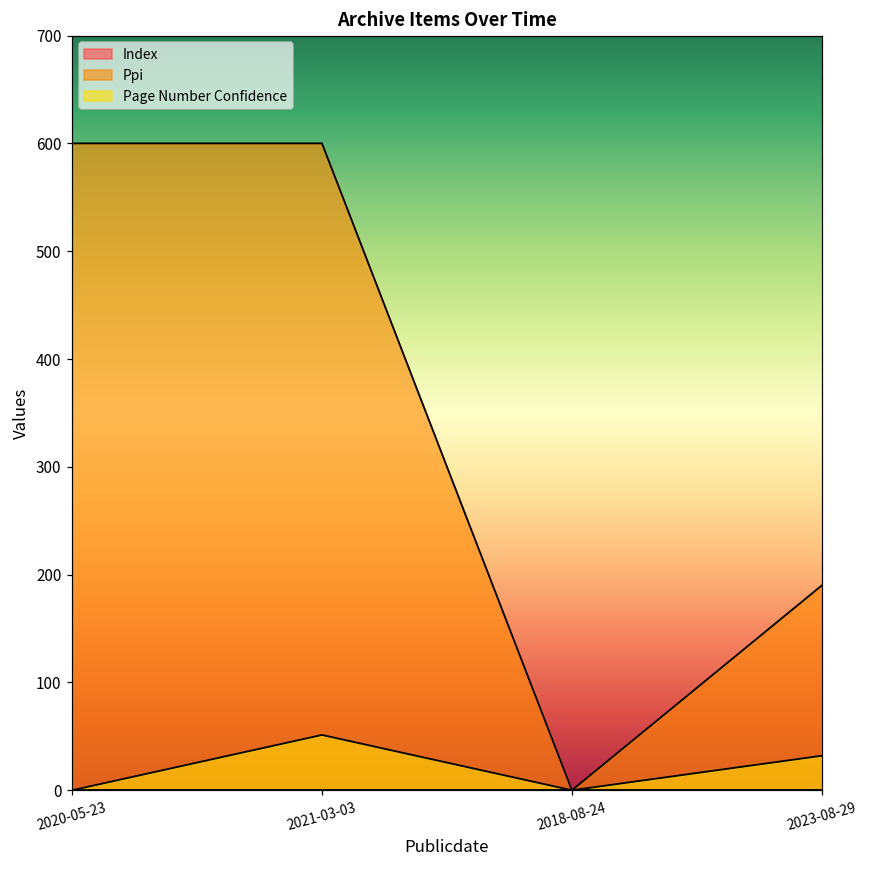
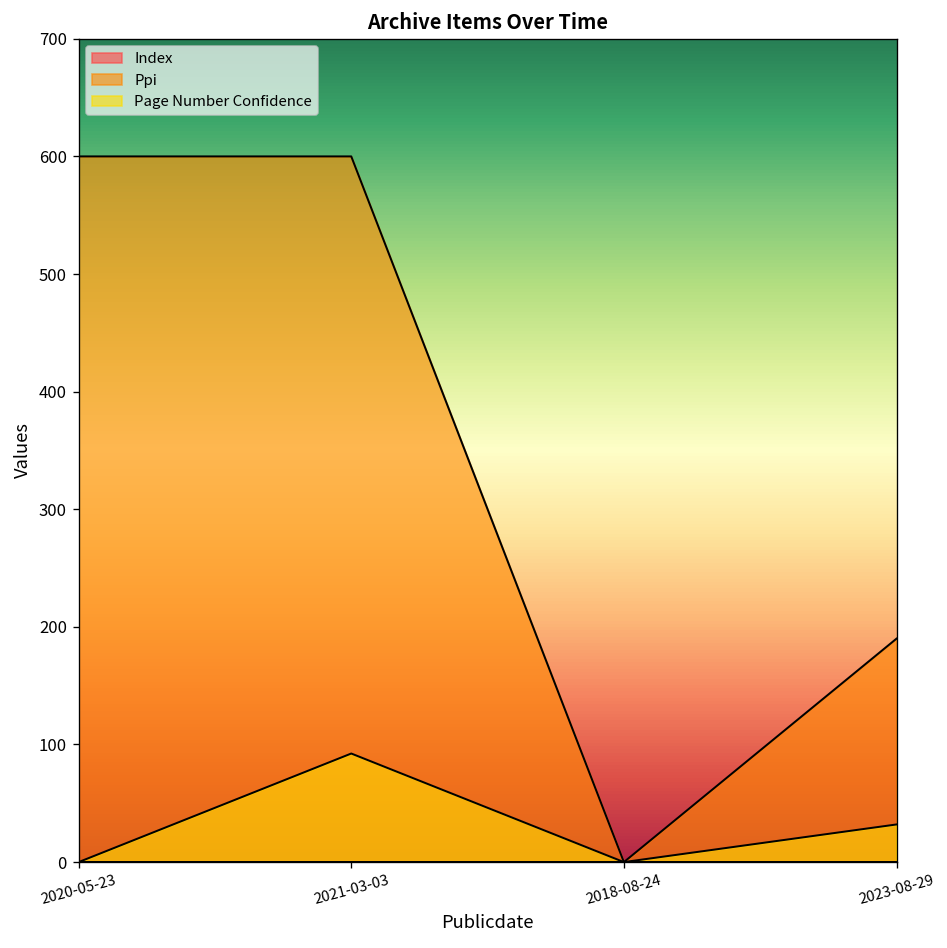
Page Number Confidence, 2021-03-03: 50 -> 90
